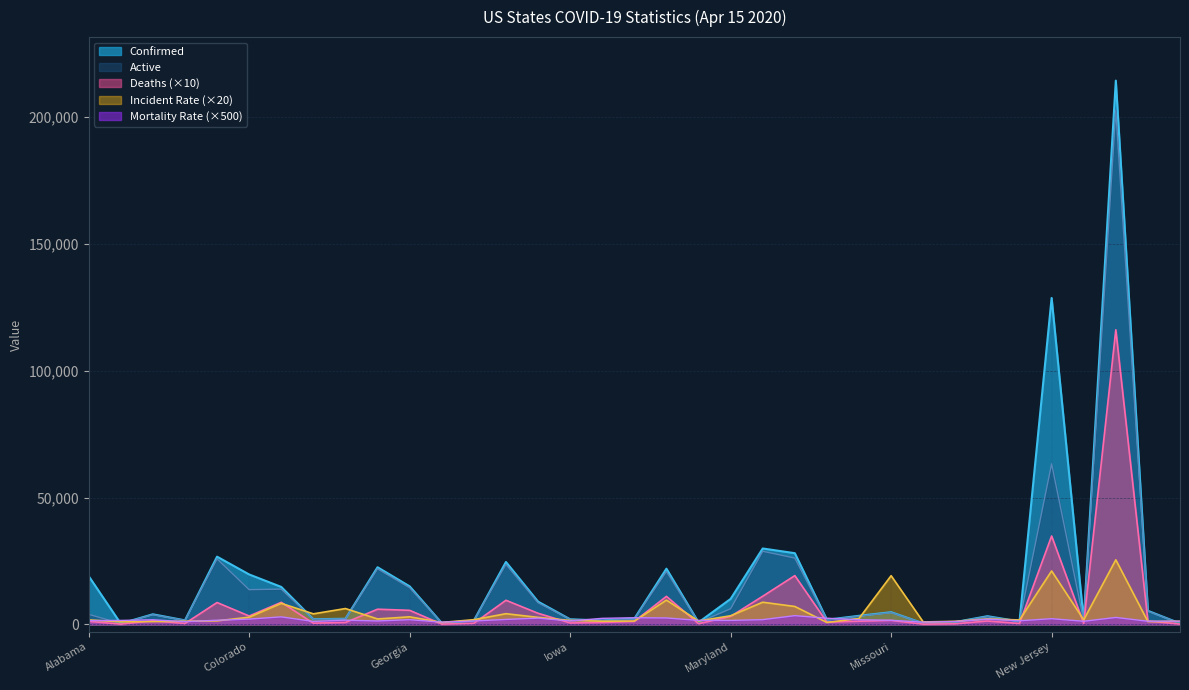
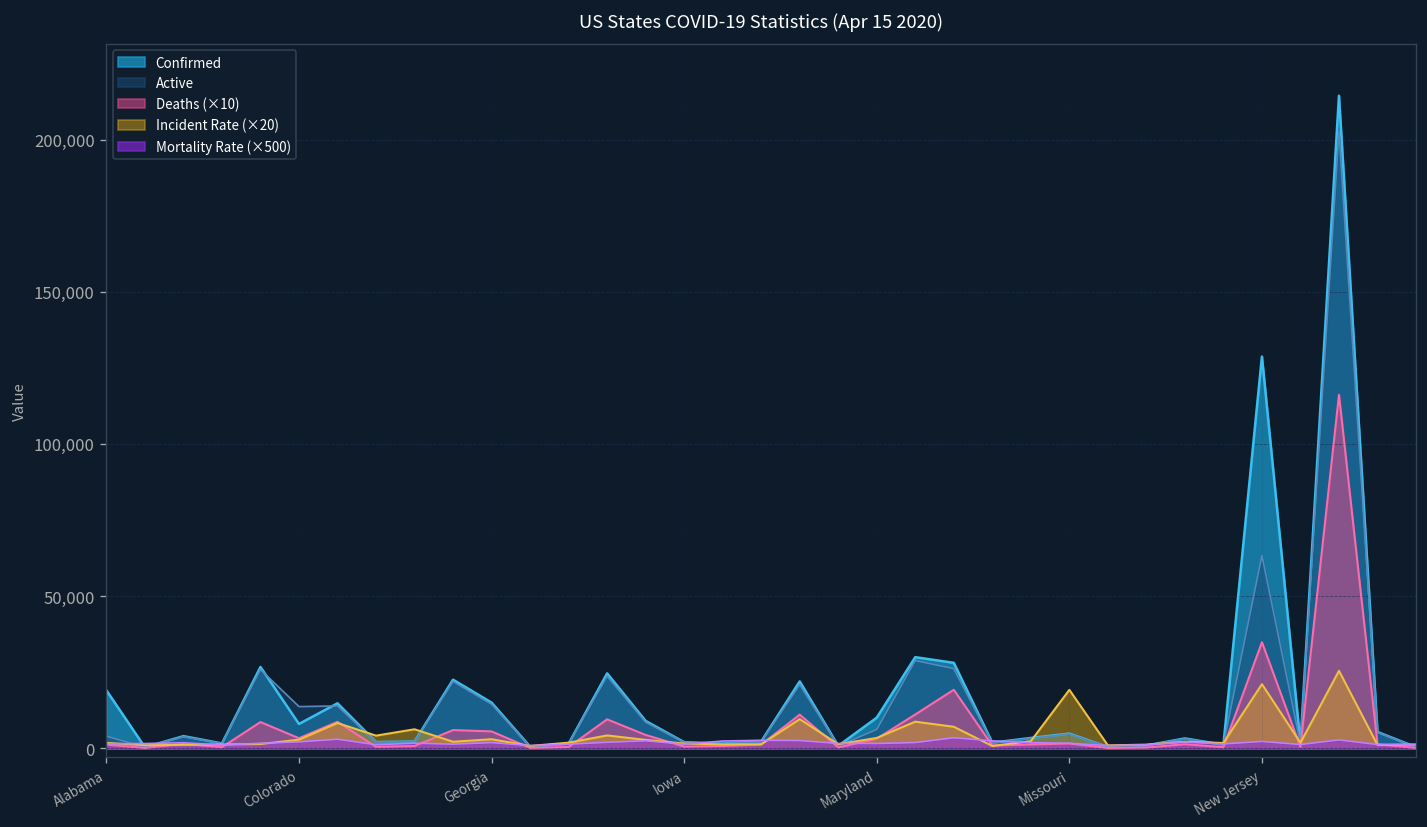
Confirmed, Colorado: 20,000 -> 8,000
